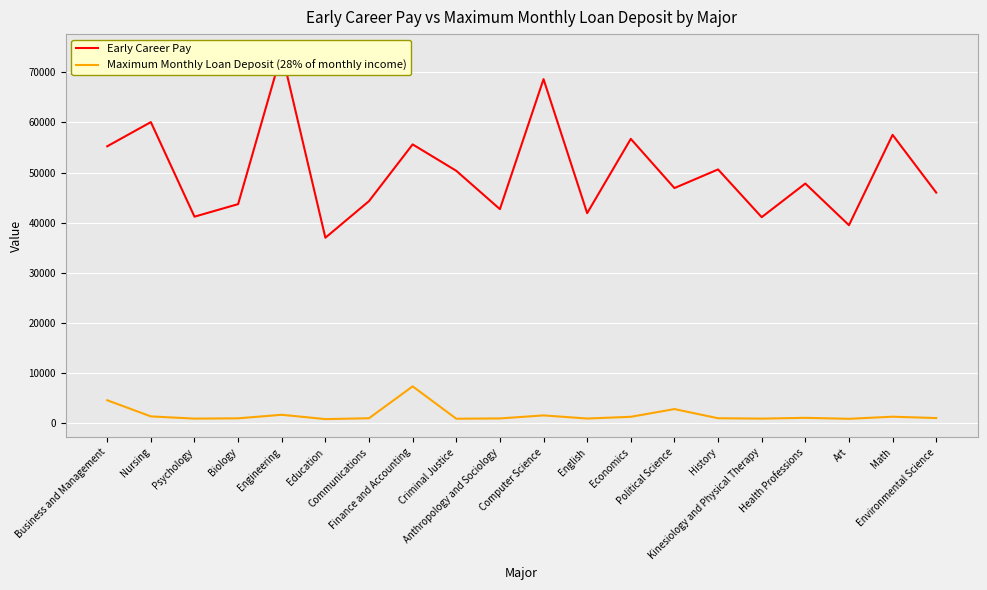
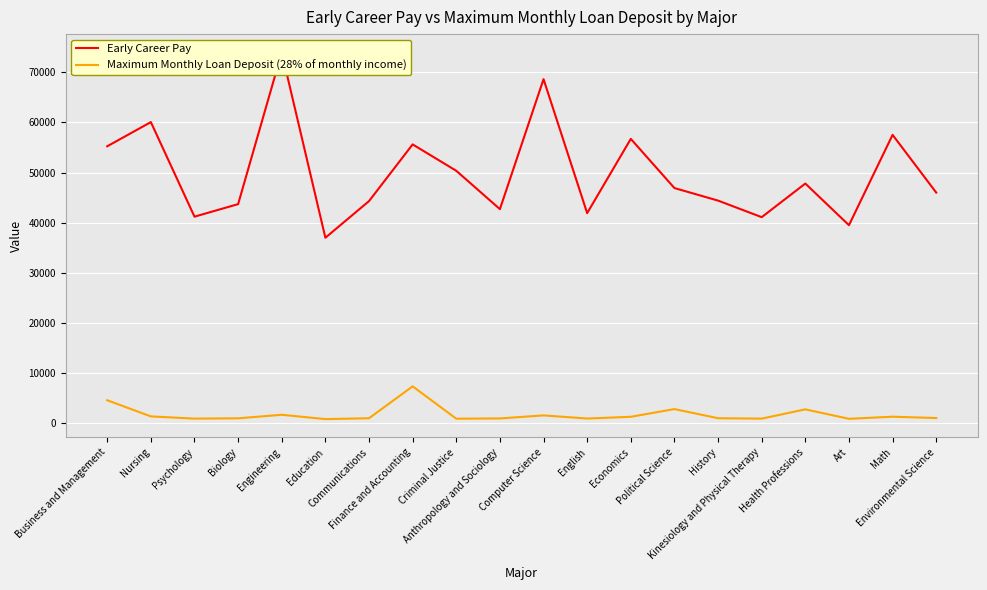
Early Career Pay, History: 51000 -> 44000
Maximum Monthly Loan Deposit (28% of monthly income), Health Professions: 1000 -> 3000
